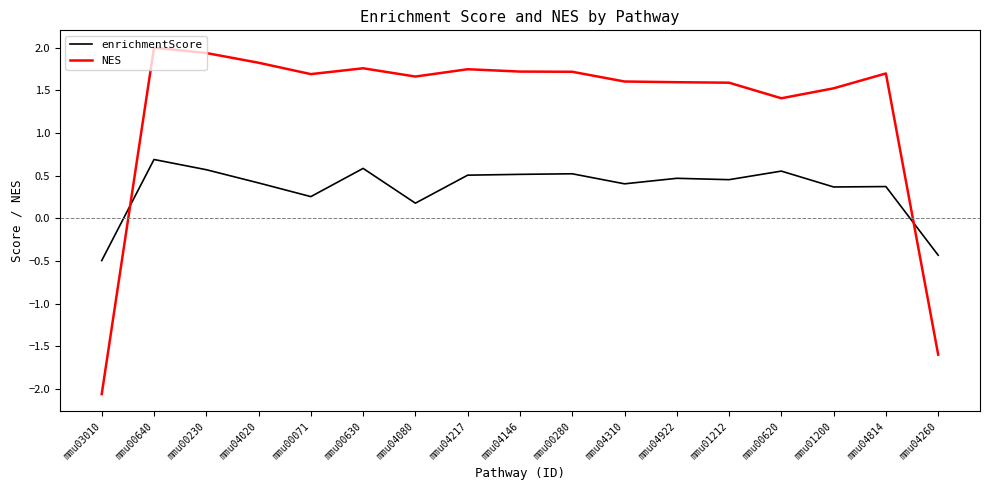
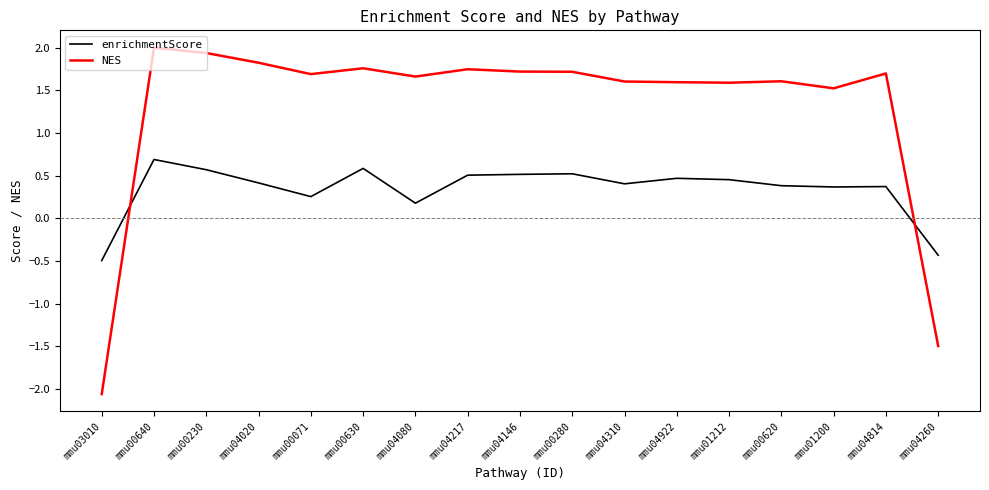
enrichmentScore, mmu00620: 0.6 -> 0.4
NES, mmu00620: 1.4 -> 1.6
NES, mmu04260: -1.6 -> -1.5
